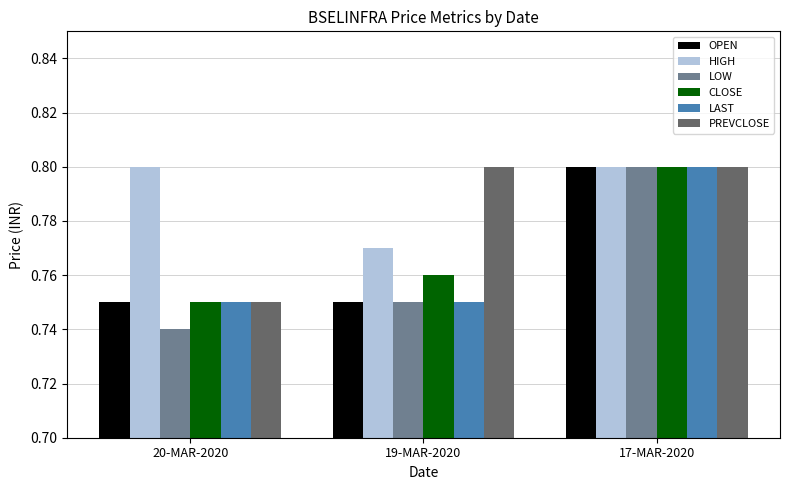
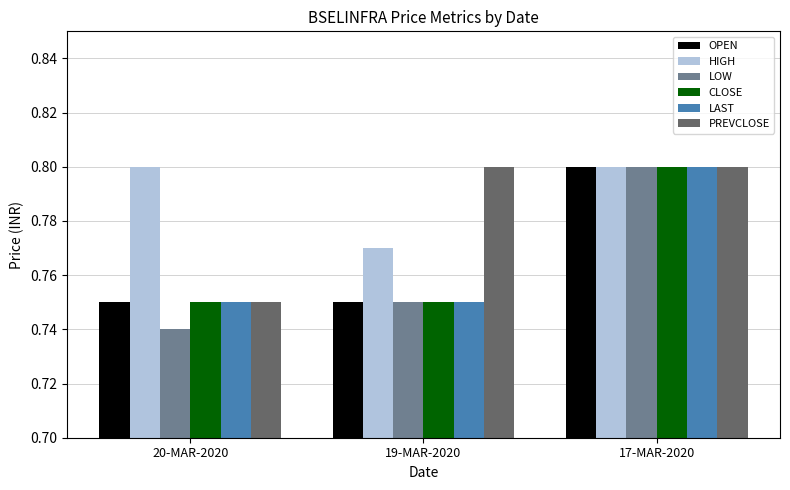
CLOSE, 19-MAR-2020: 0.76 -> 0.75
